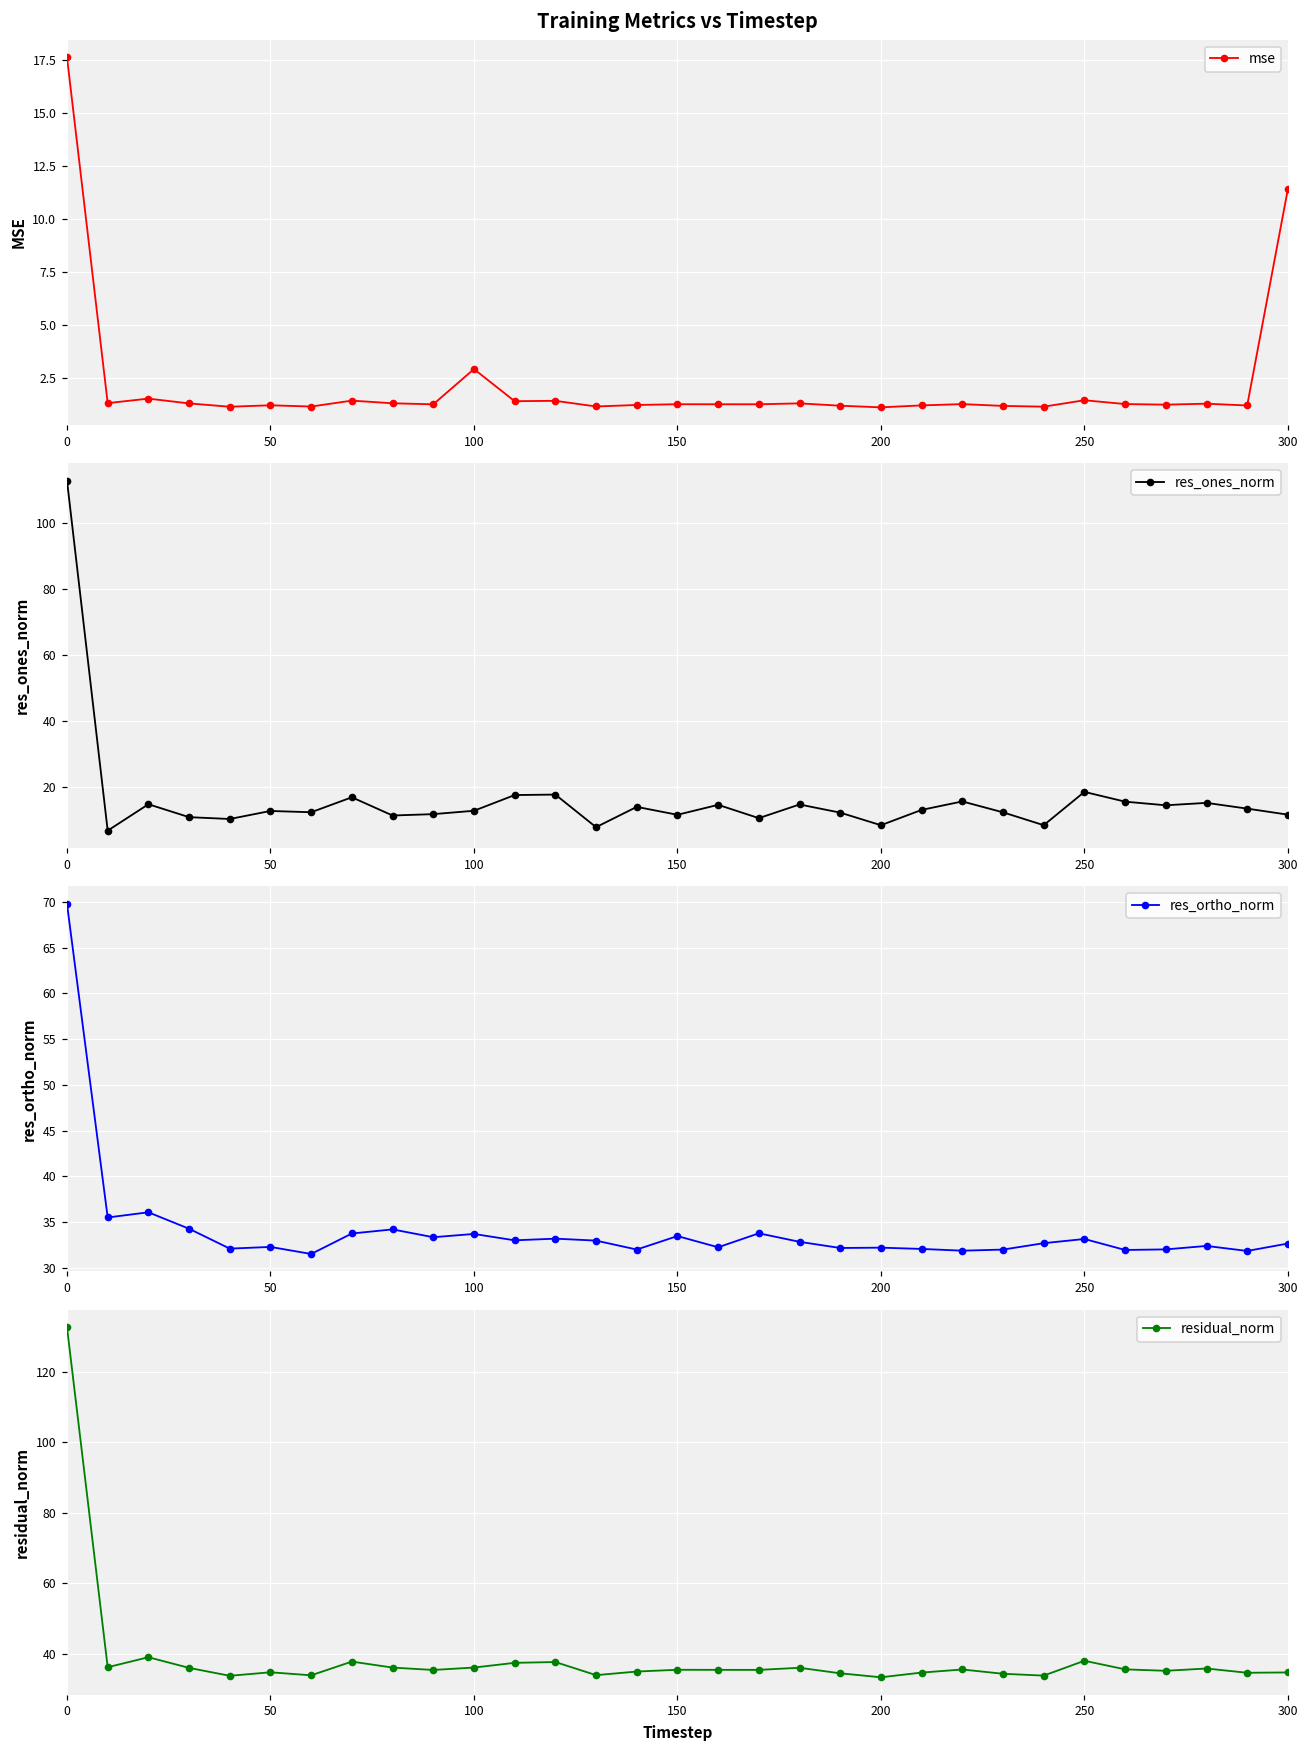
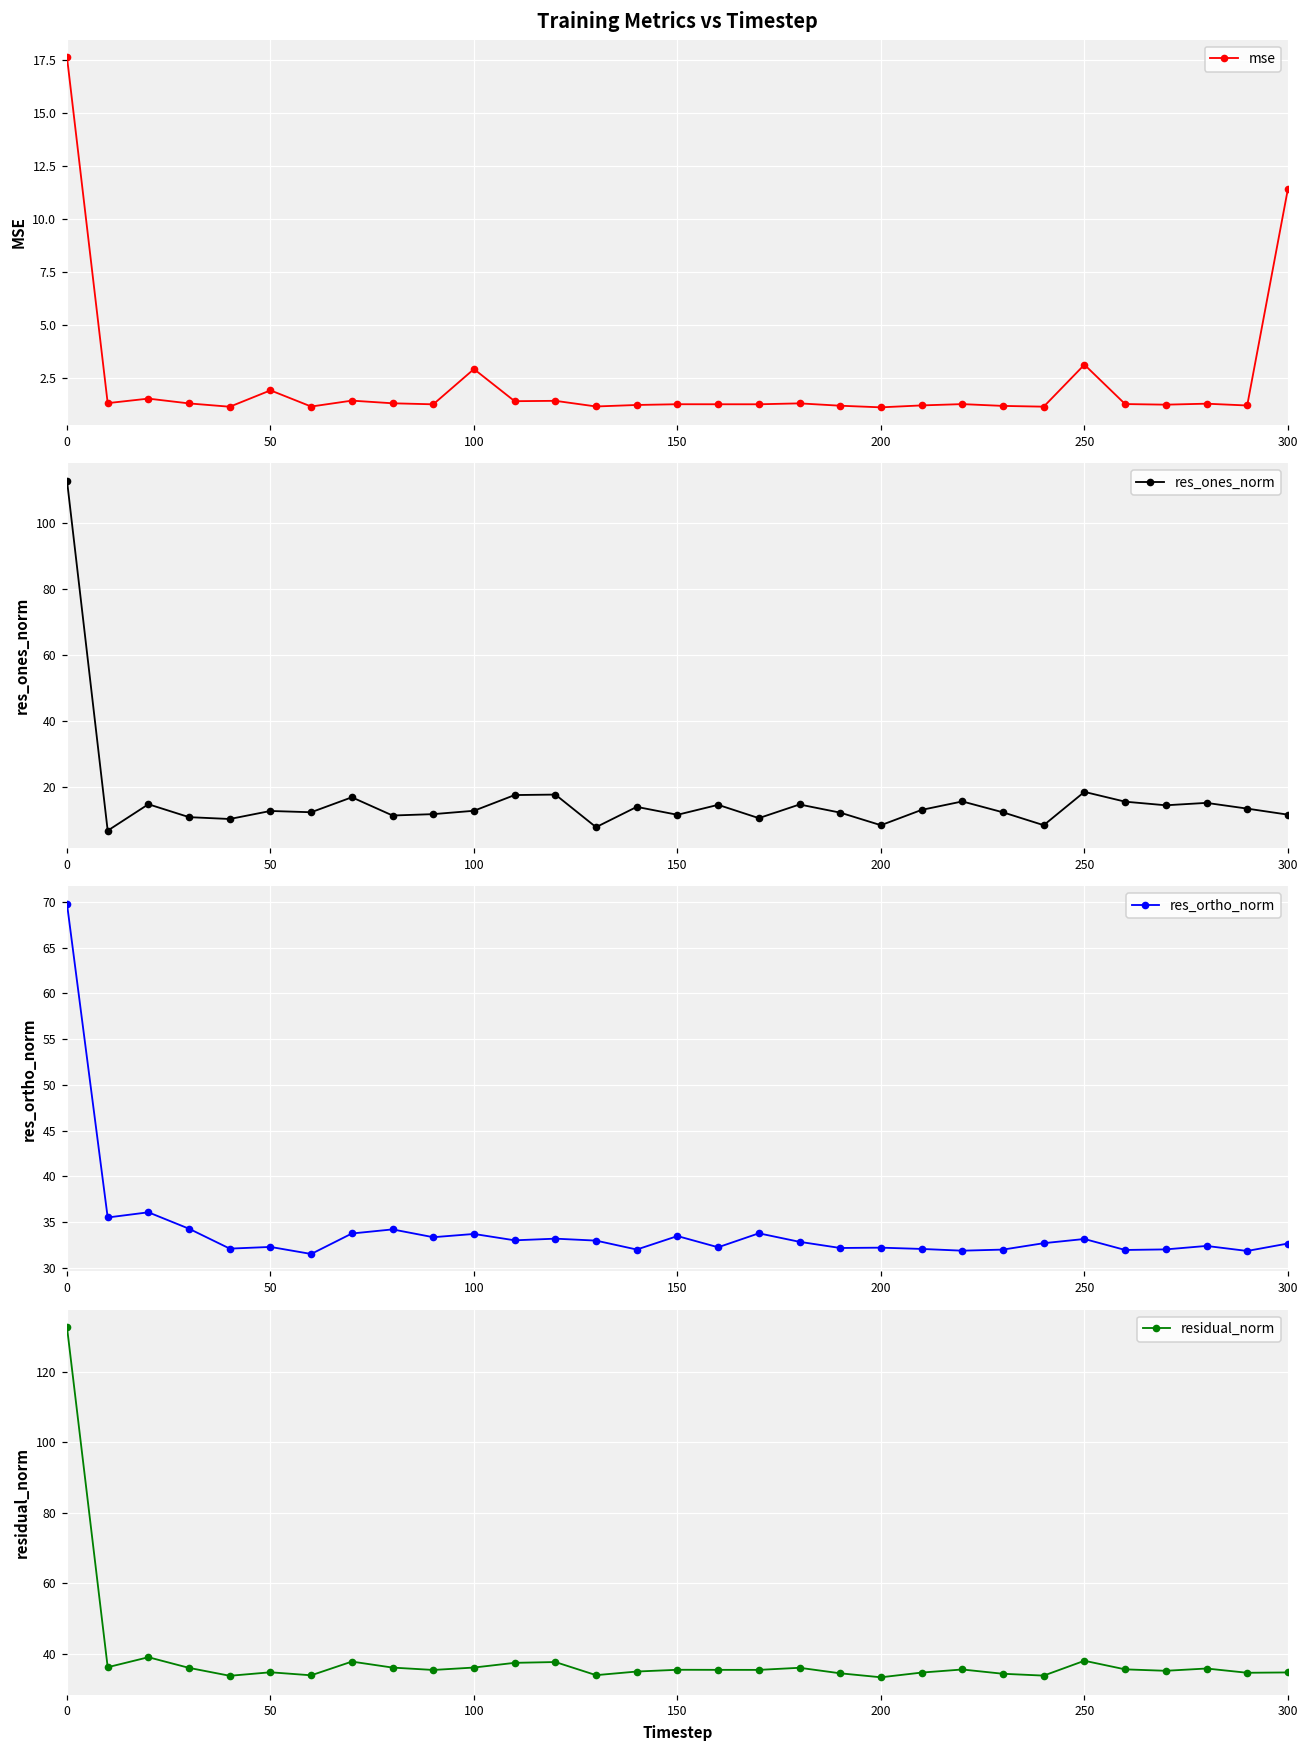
Training Metrics vs Timestep, 50: 1.2 -> 1.9
Training Metrics vs Timestep, 250: 1.4 -> 3.1
